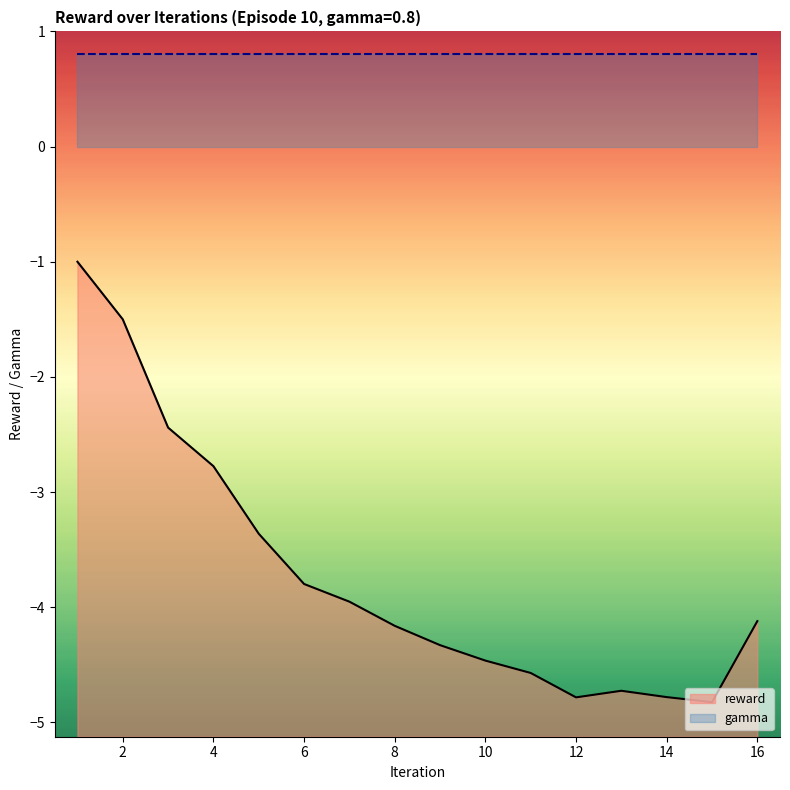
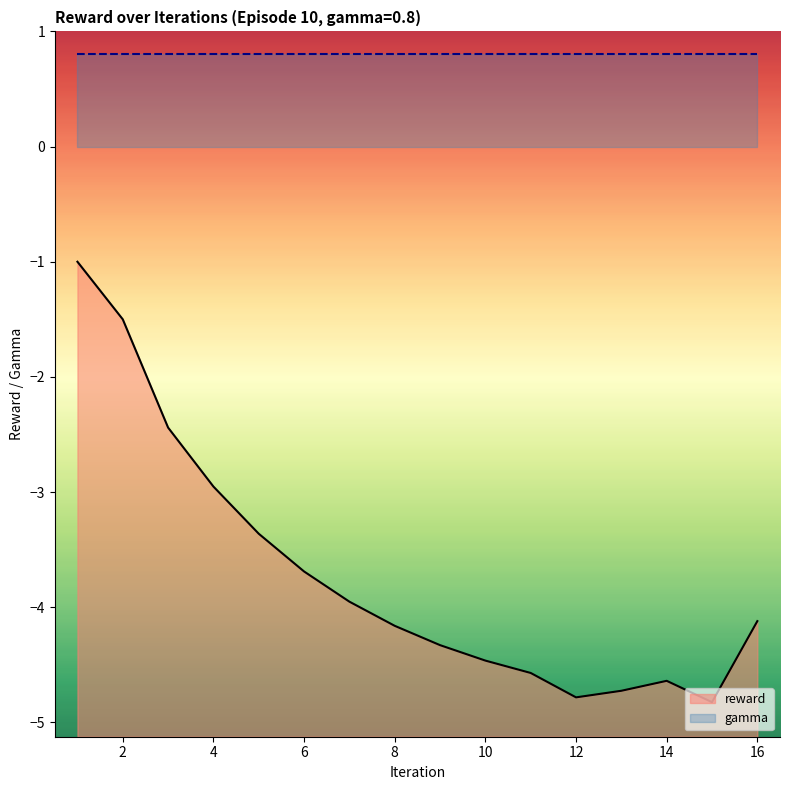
reward, 4: -2.78 -> -2.95
reward, 6: -3.80 -> -3.69
reward, 14: -4.78 -> -4.64
